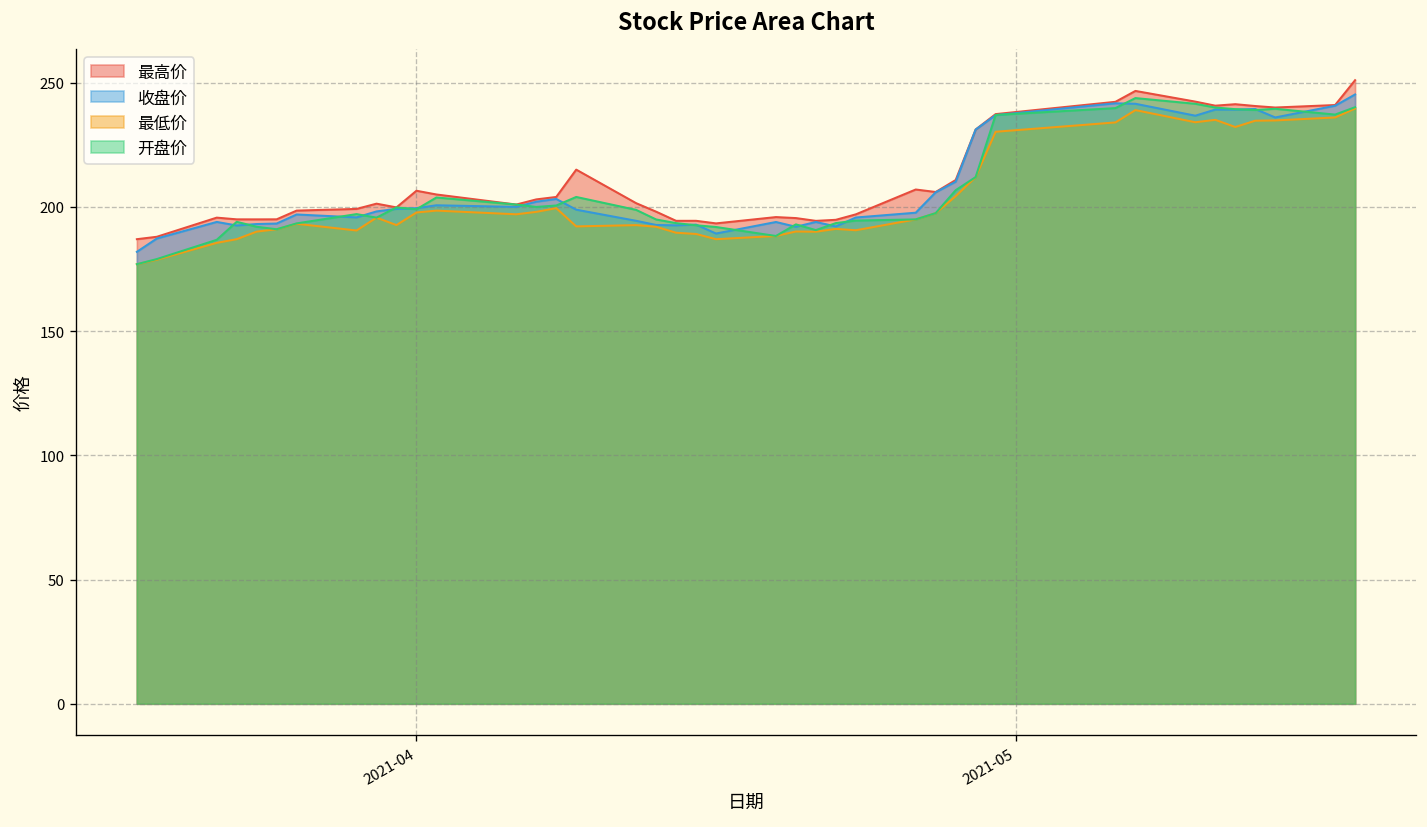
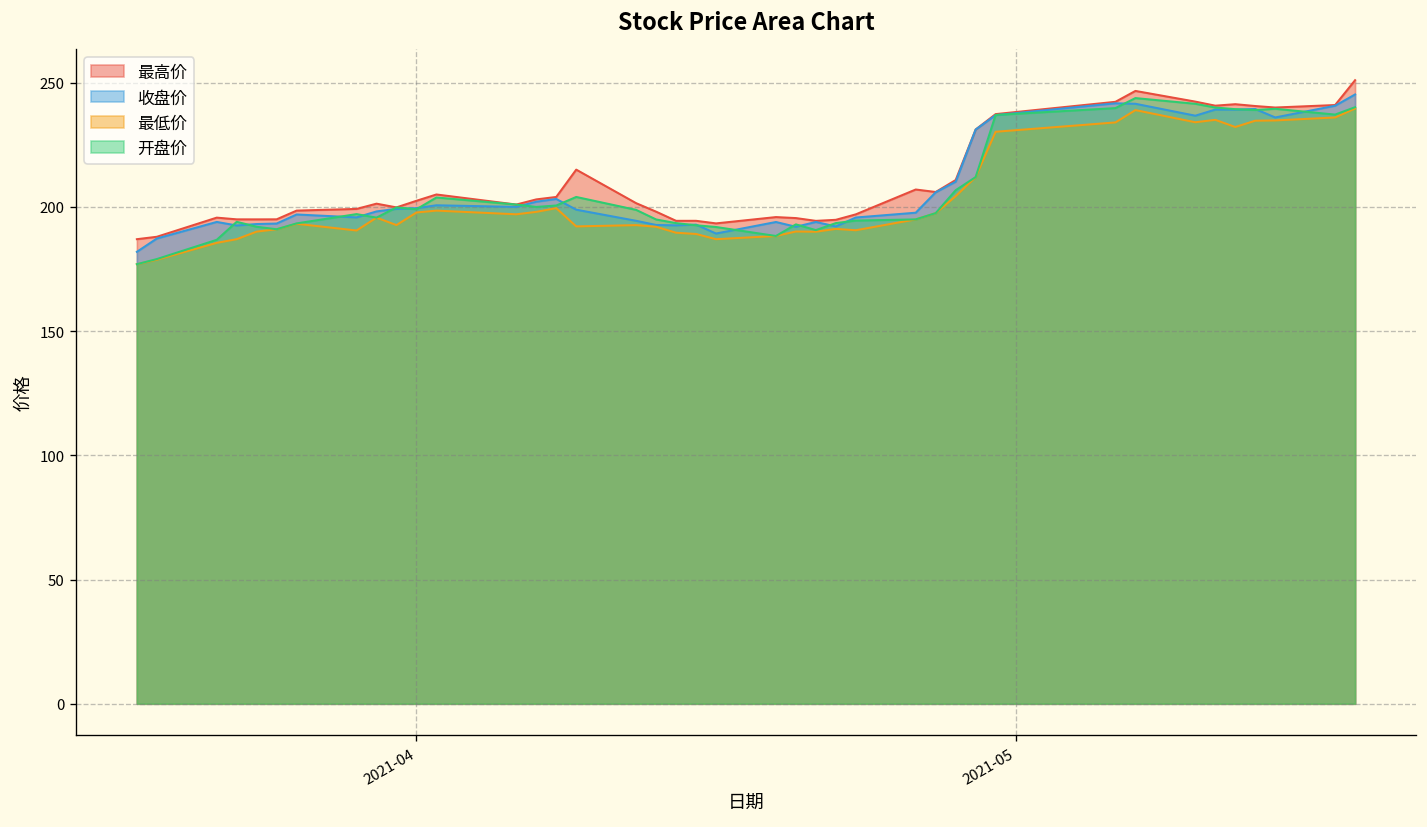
最高价, 2021-04: 207 -> 202
